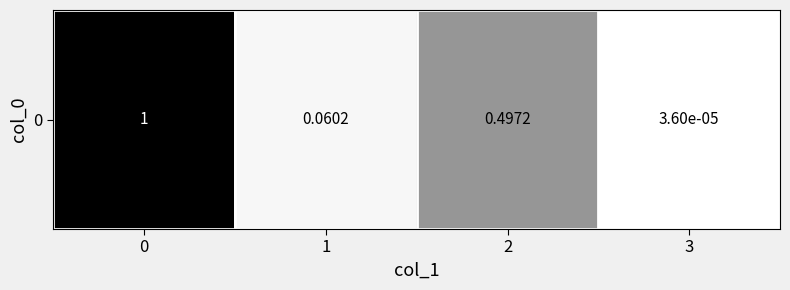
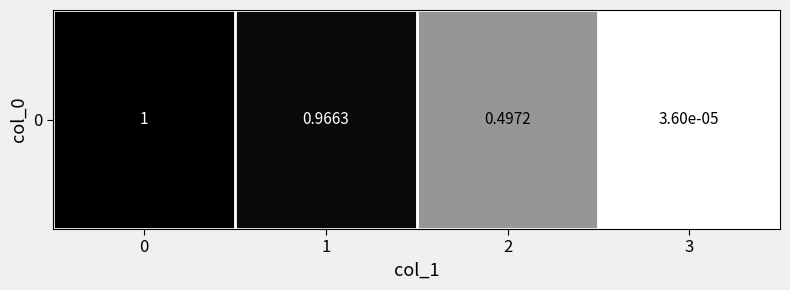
0, 1: 0.0602 -> 0.9663
